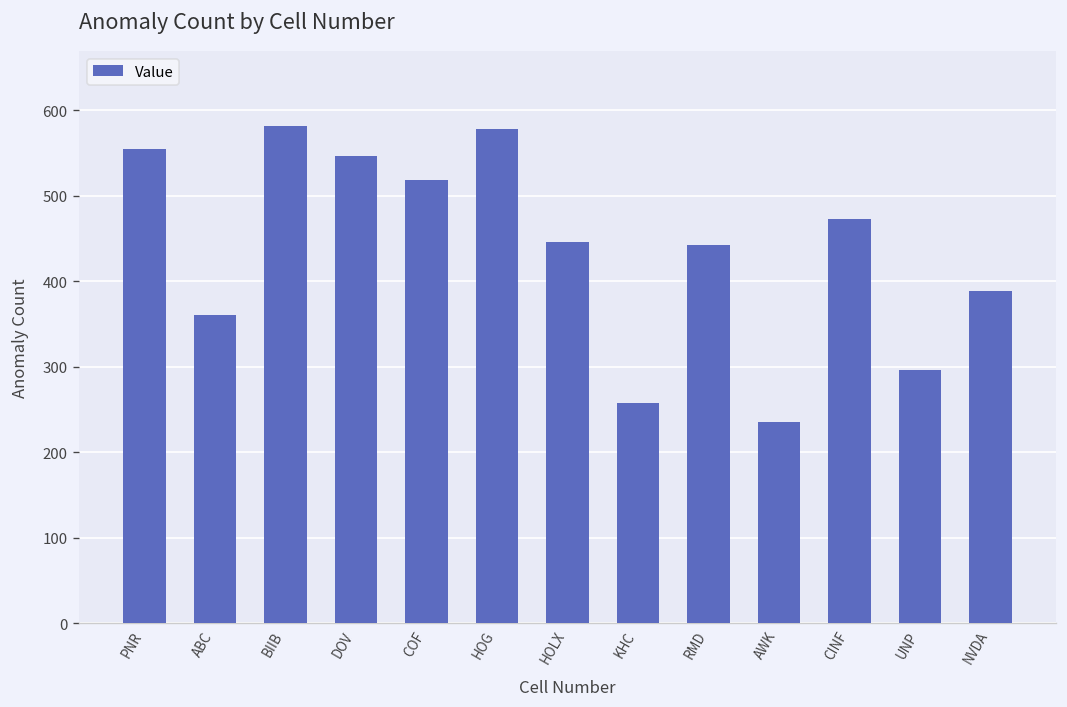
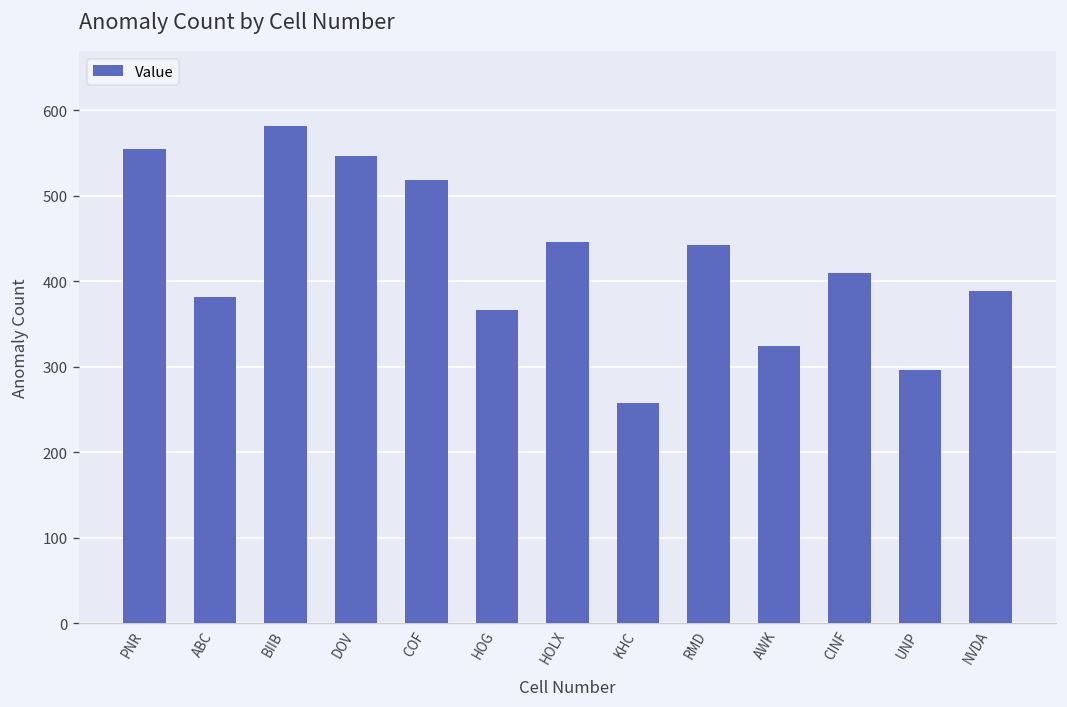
ABC: 360 -> 380
HOG: 580 -> 370
AWK: 240 -> 320
CINF: 470 -> 410
